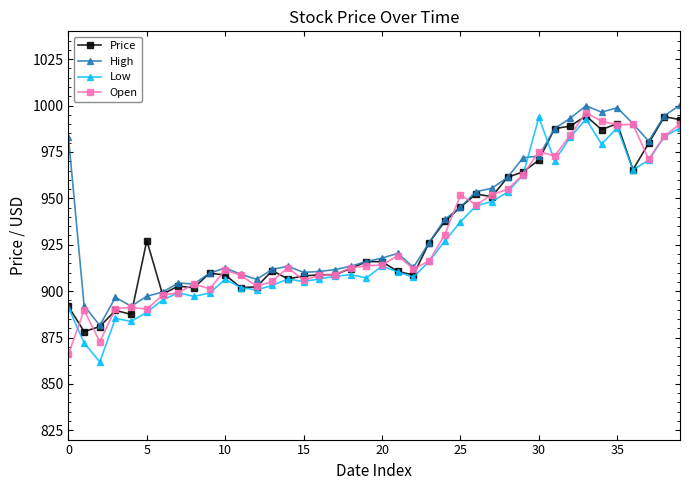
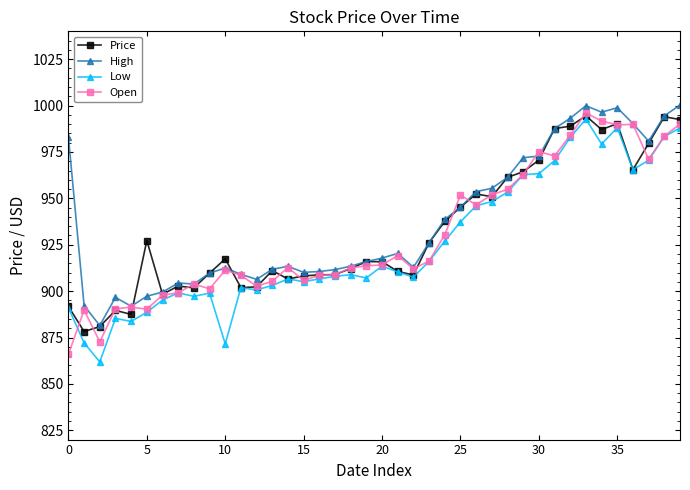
Price, 10: 909 -> 917
Low, 10: 906 -> 872
Low, 30: 994 -> 963
